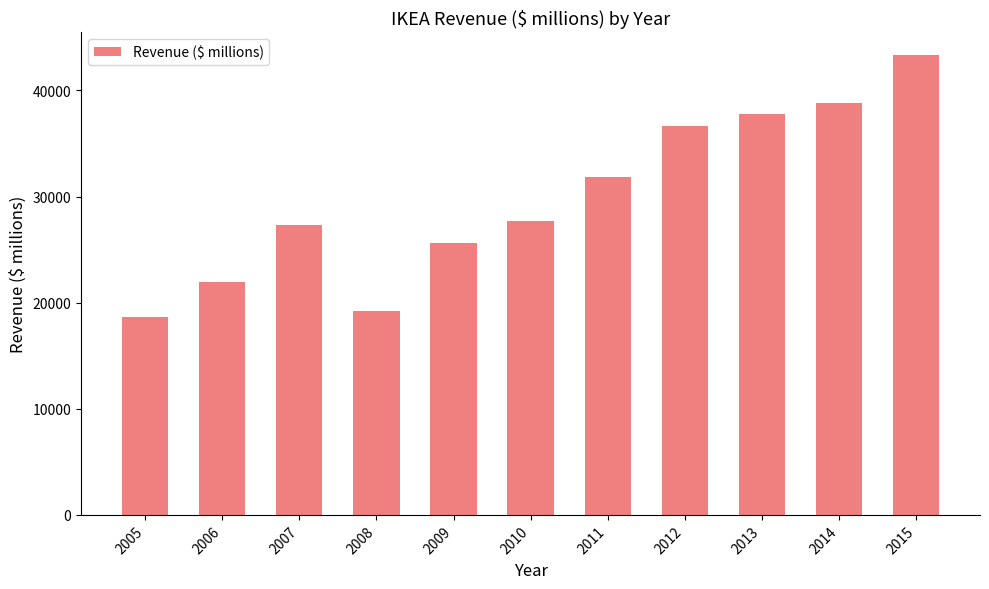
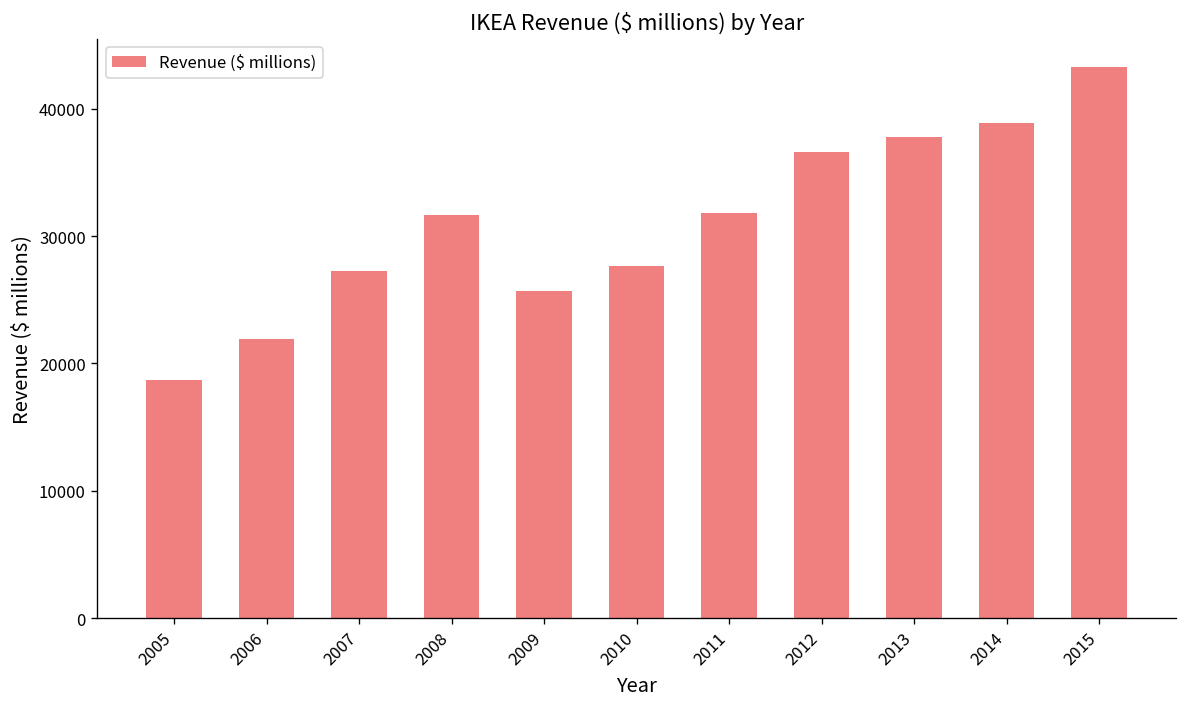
2008: 19200 -> 31600
